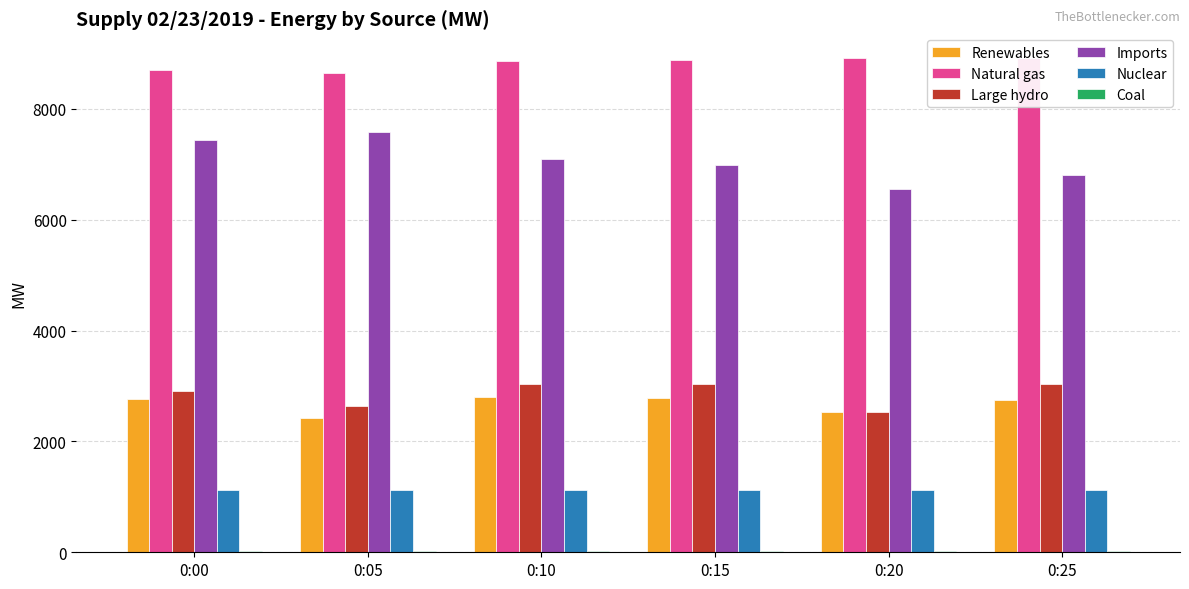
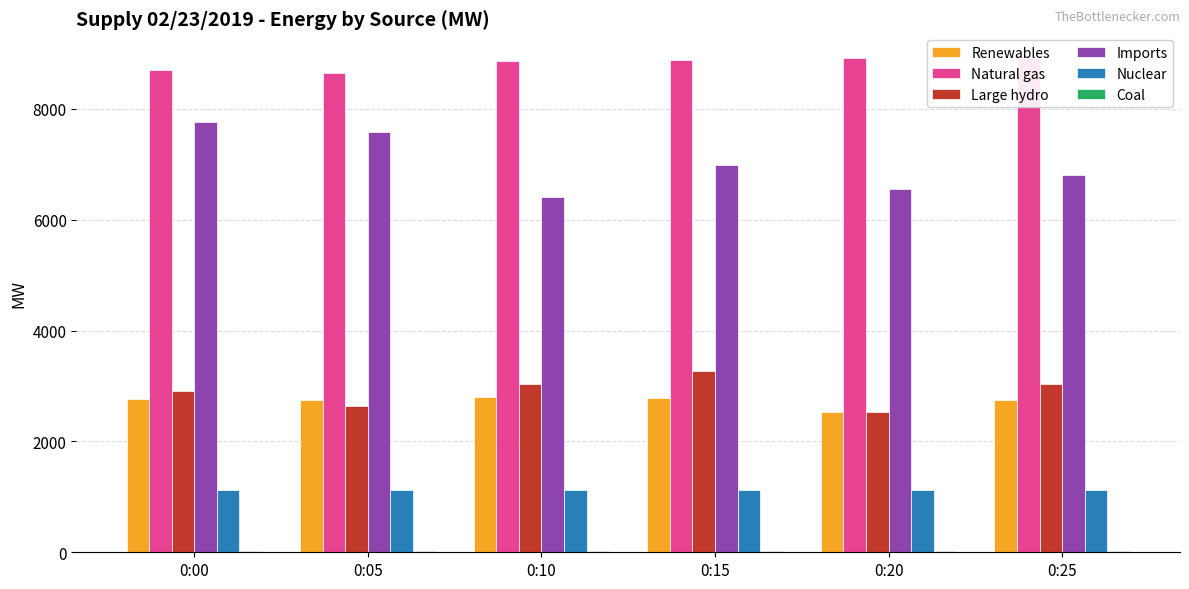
Imports, 0:00: 7400 -> 7800
Renewables, 0:05: 2400 -> 2800
Imports, 0:10: 7100 -> 6400
Large hydro, 0:15: 3000 -> 3300
